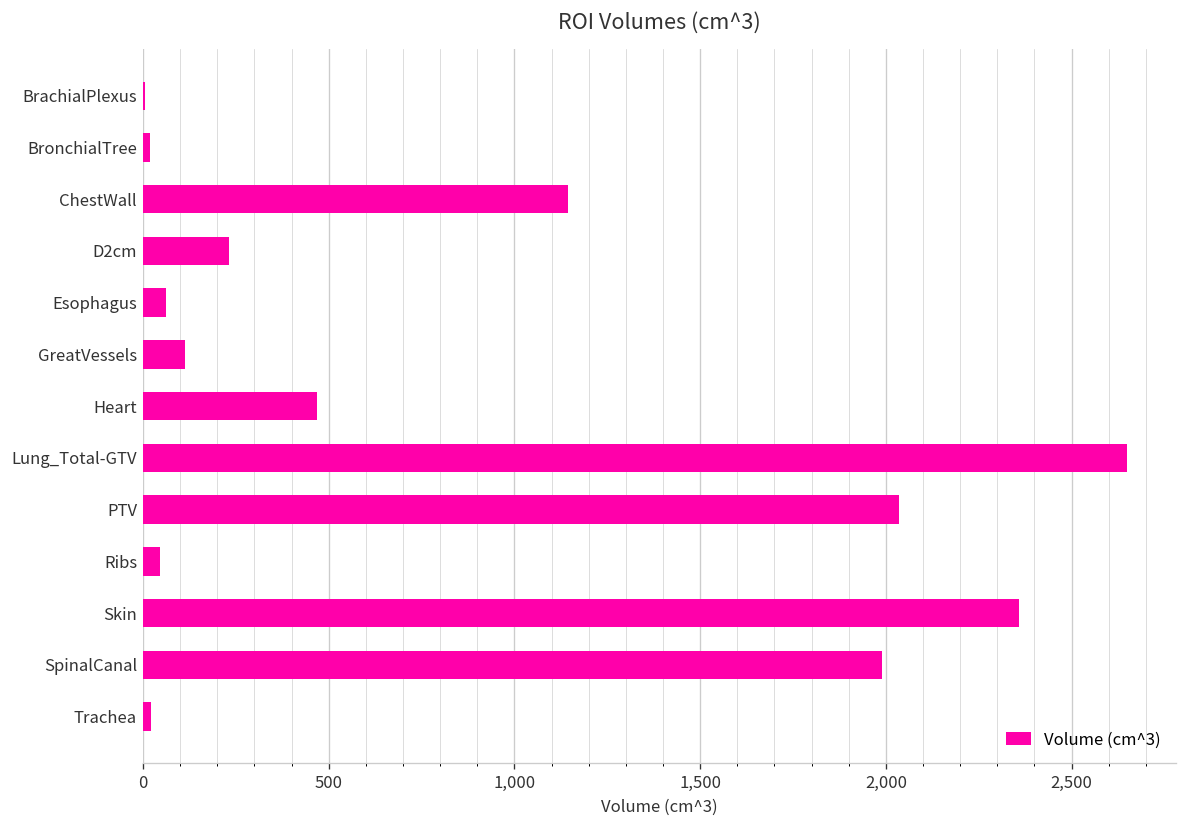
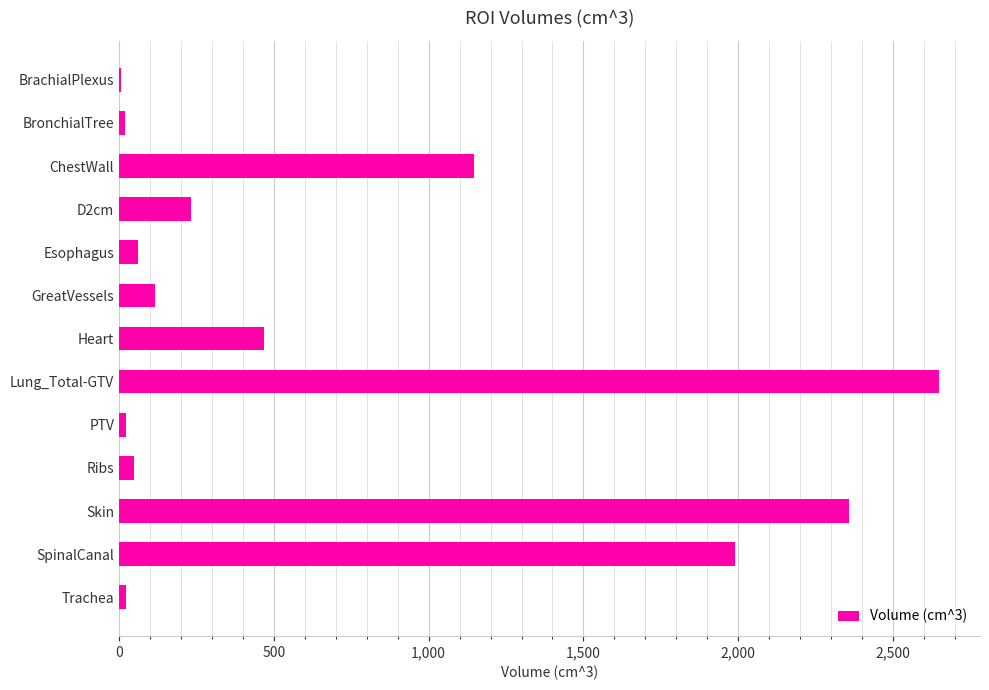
PTV: 2,030 -> 20
